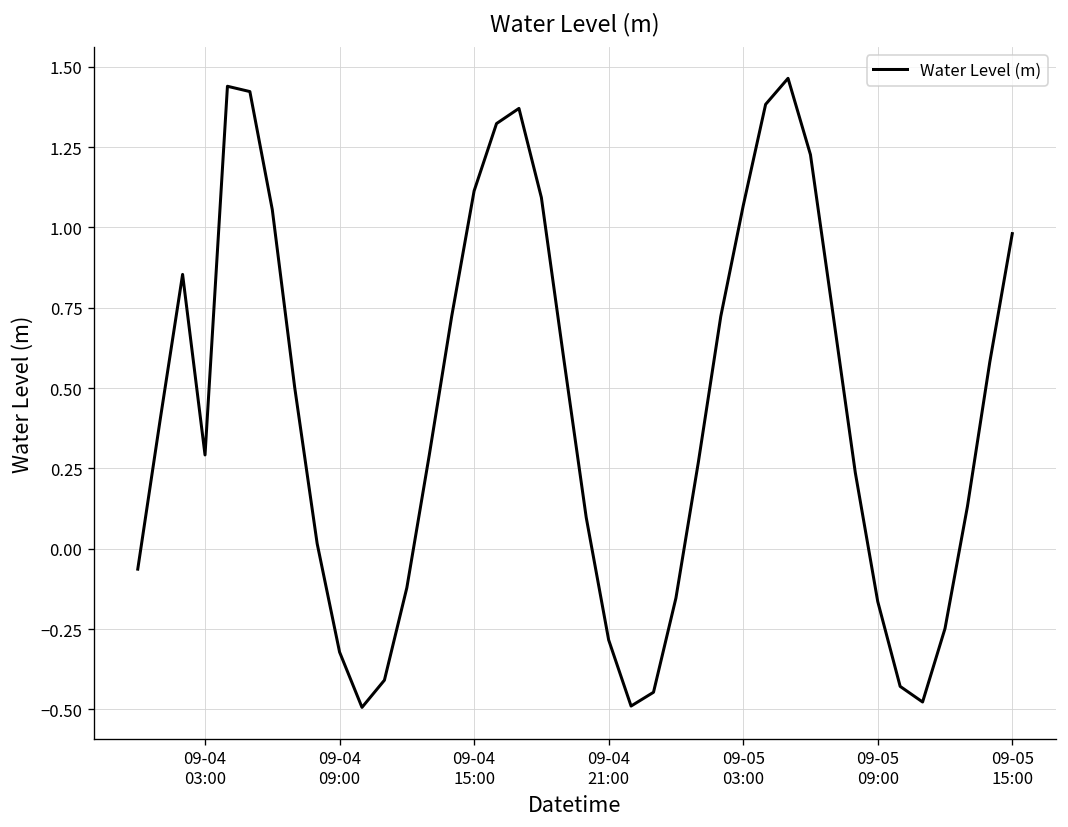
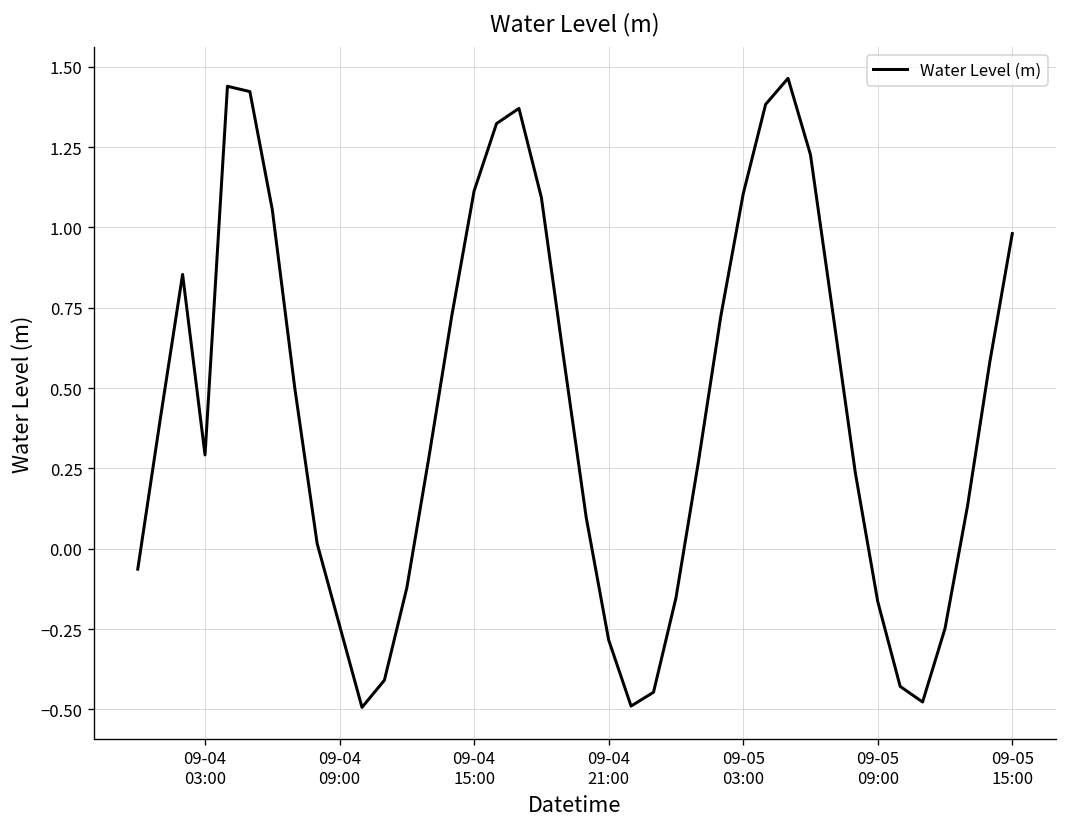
09-04 09:00: -0.32 -> -0.24
09-05 03:00: 1.07 -> 1.10
